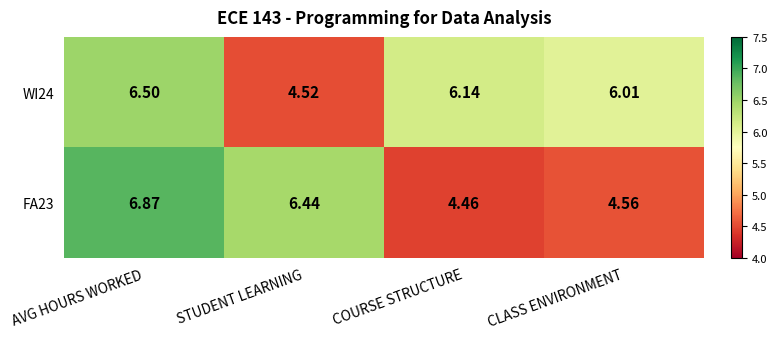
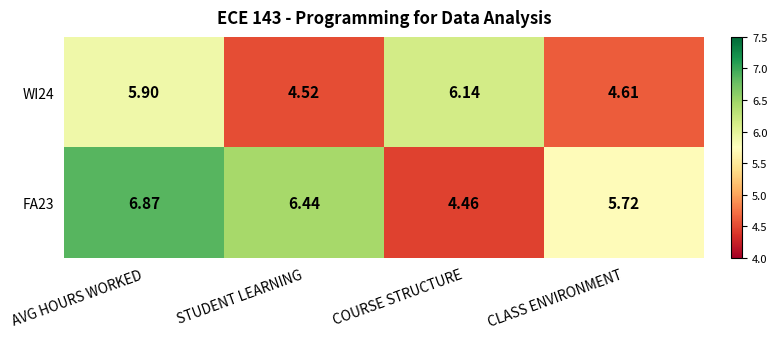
WI24, AVG HOURS WORKED: 6.50 -> 5.90
WI24, CLASS ENVIRONMENT: 6.01 -> 4.61
FA23, CLASS ENVIRONMENT: 4.56 -> 5.72
